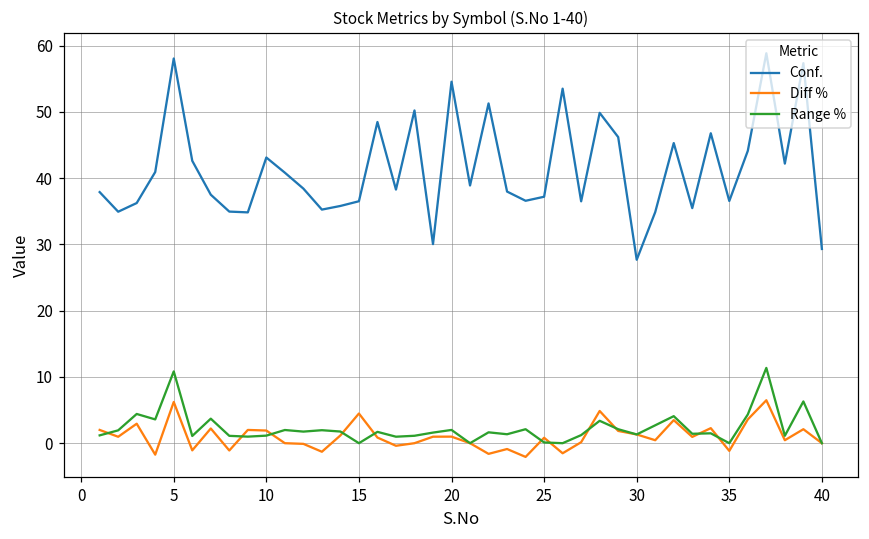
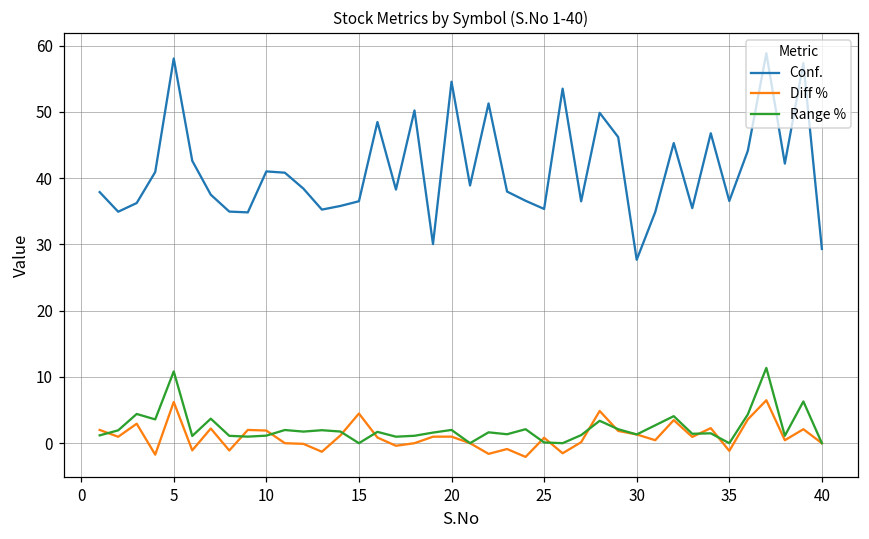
Conf., 10: 43 -> 41
Conf., 25: 37 -> 35
